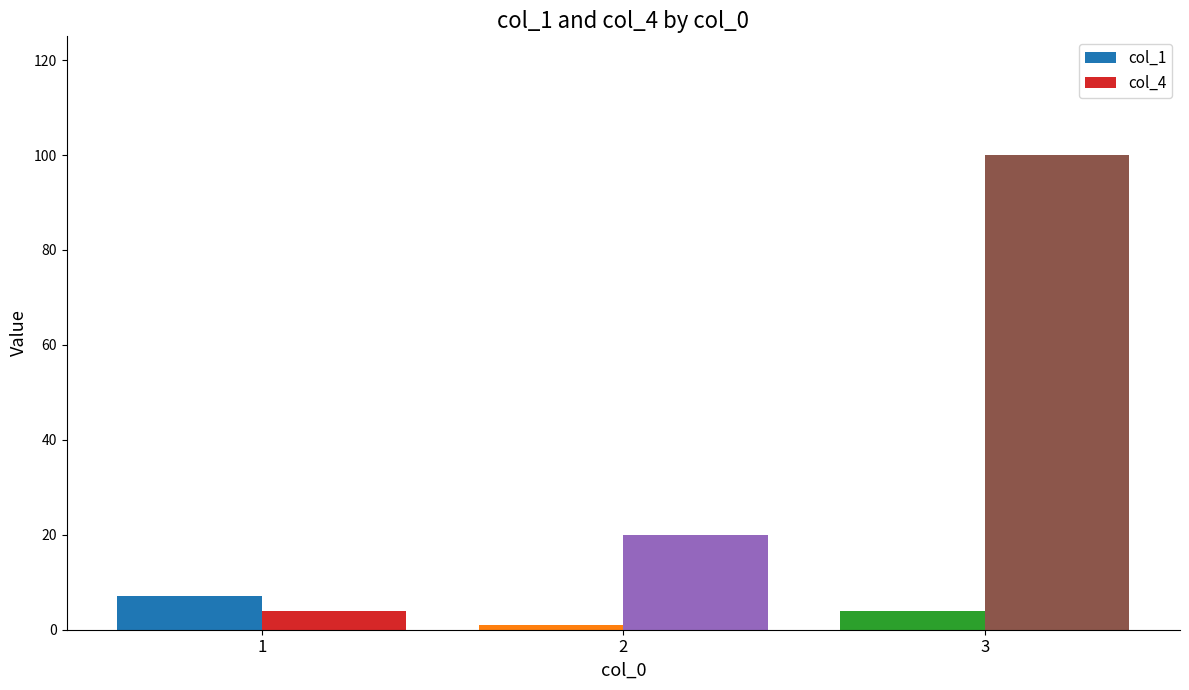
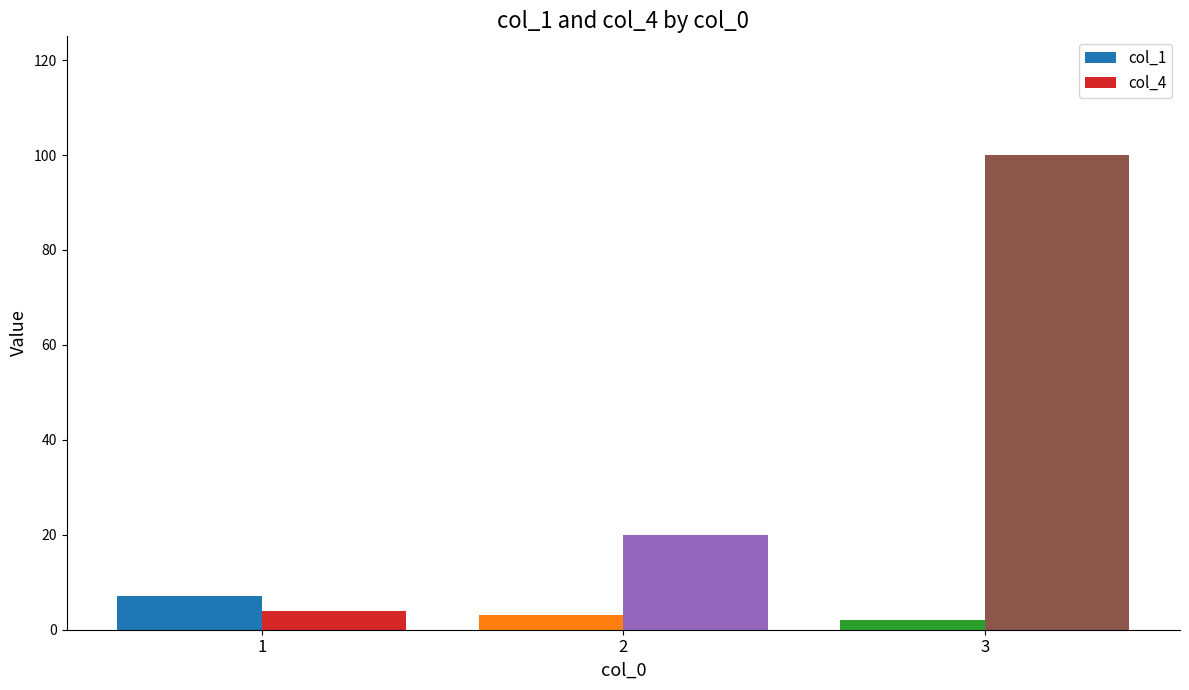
col_1, 2: 1 -> 3
col_1, 3: 4 -> 2
